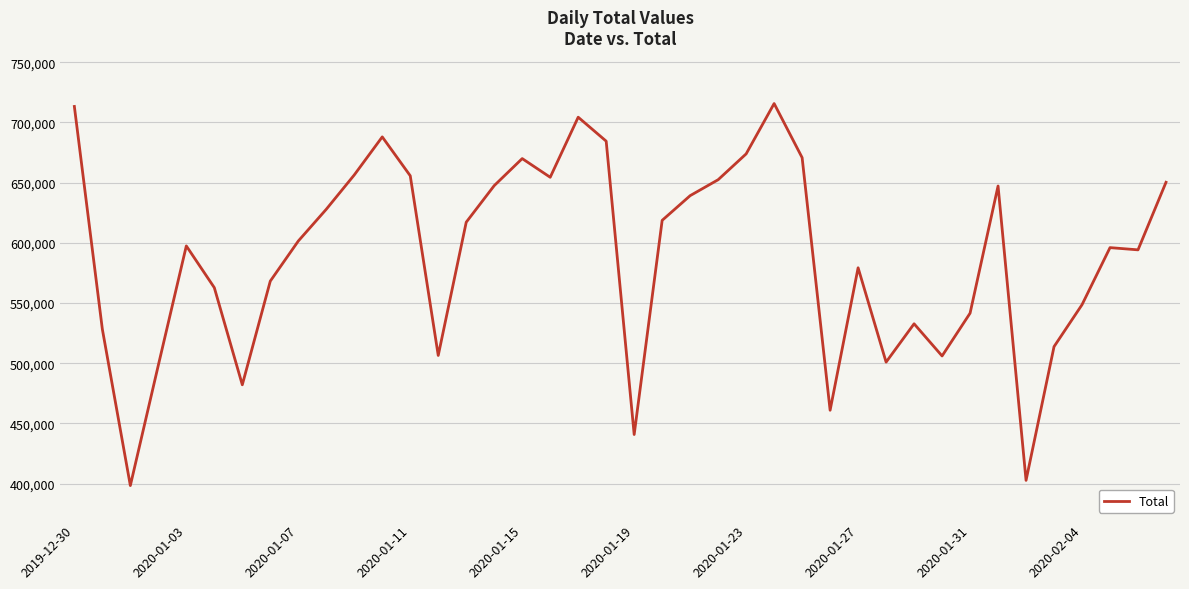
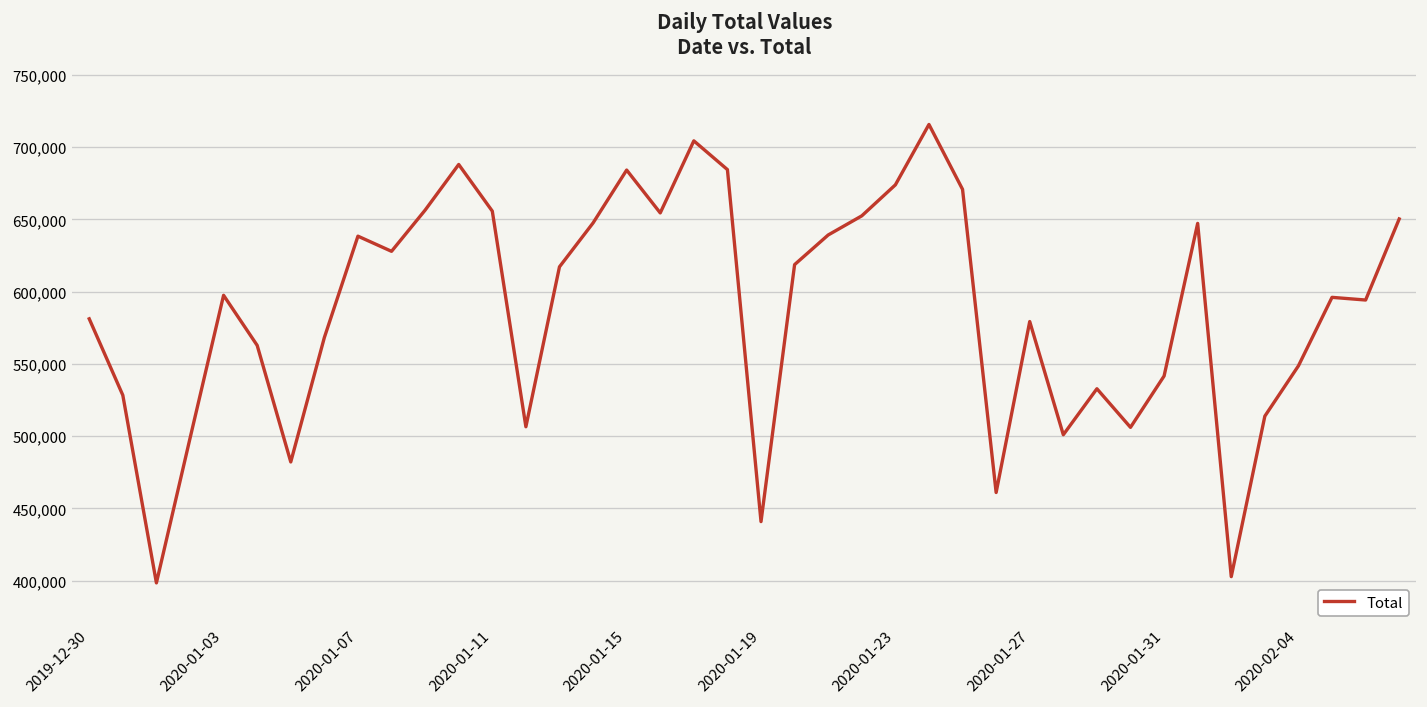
2019-12-30: 713,000 -> 581,000
2020-01-07: 602,000 -> 638,000
2020-01-15: 670,000 -> 684,000
